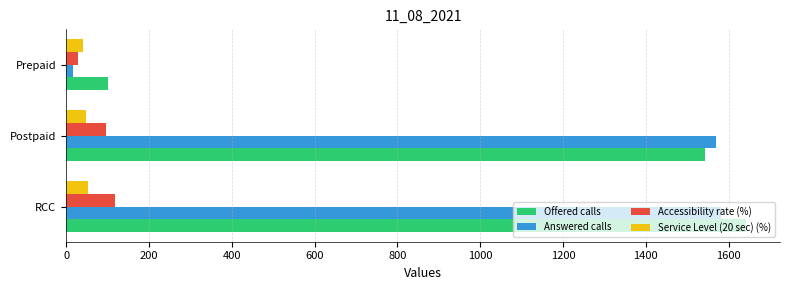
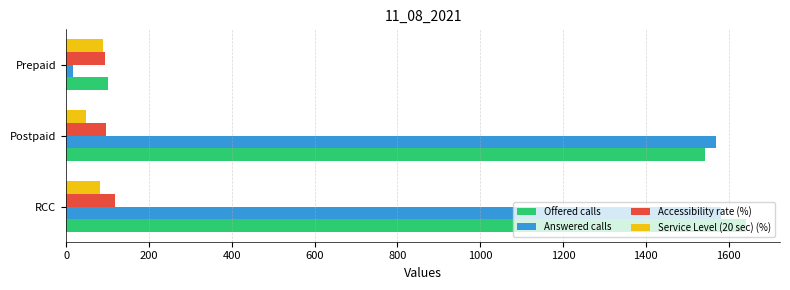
Service Level (20 sec) (%), Prepaid: 40 -> 90
Accessibility rate (%), Prepaid: 30 -> 90
Service Level (20 sec) (%), RCC: 50 -> 80
